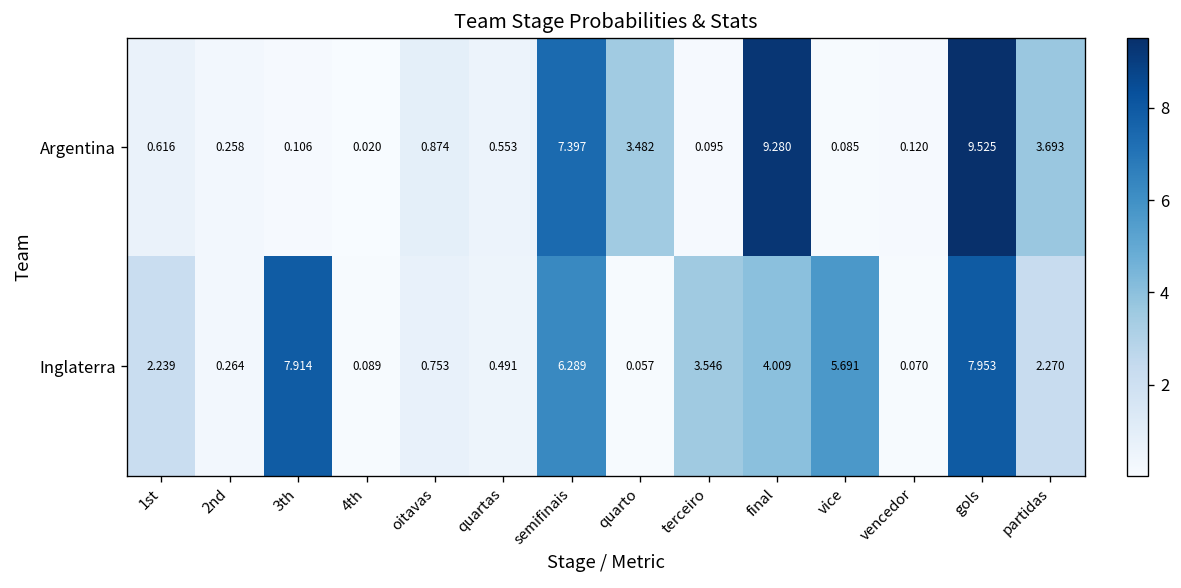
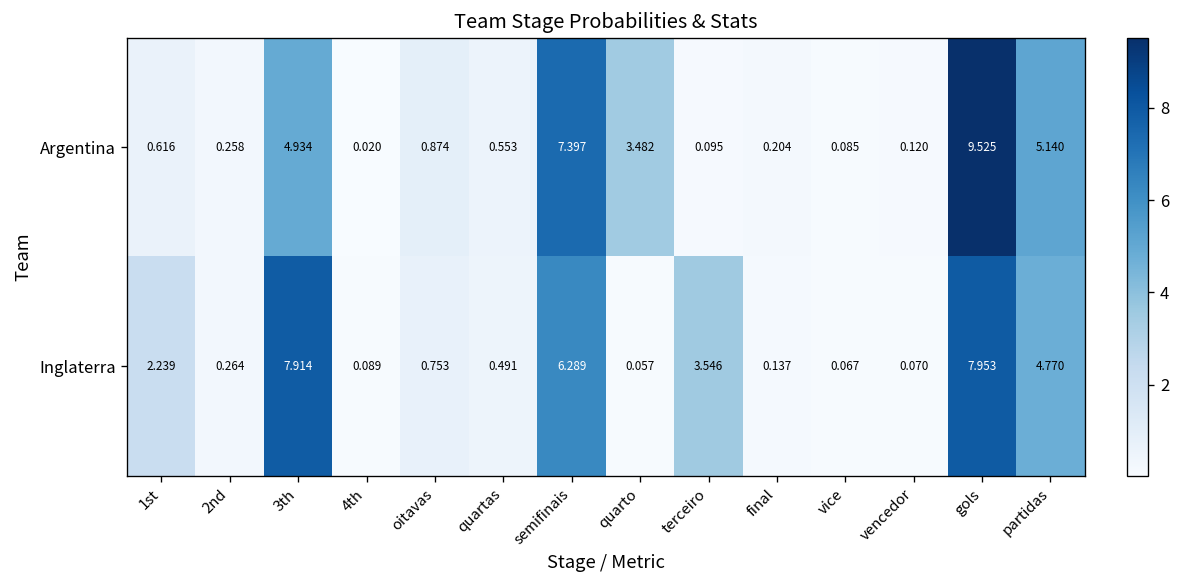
Argentina, 3th: 0.106 -> 4.934
Argentina, final: 9.280 -> 0.204
Argentina, partidas: 3.693 -> 5.140
Inglaterra, final: 4.009 -> 0.137
Inglaterra, vice: 5.691 -> 0.067
Inglaterra, partidas: 2.270 -> 4.770
